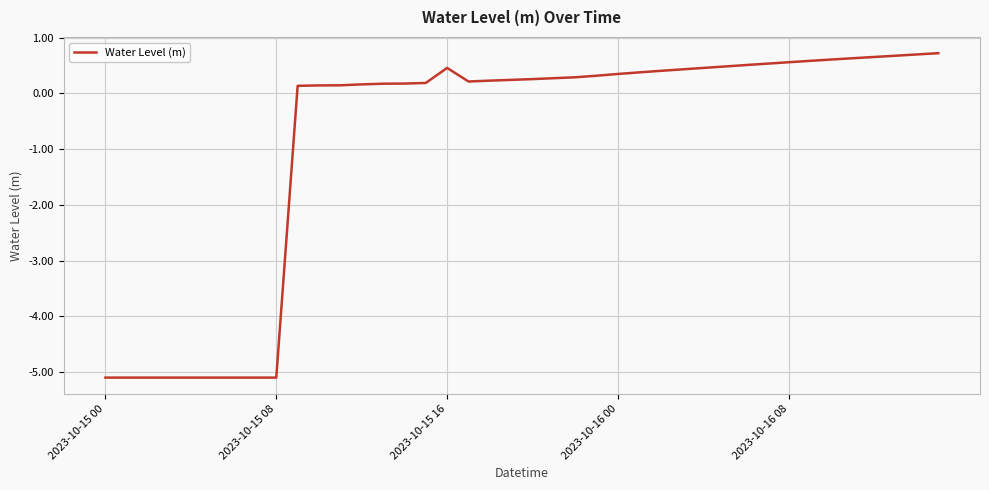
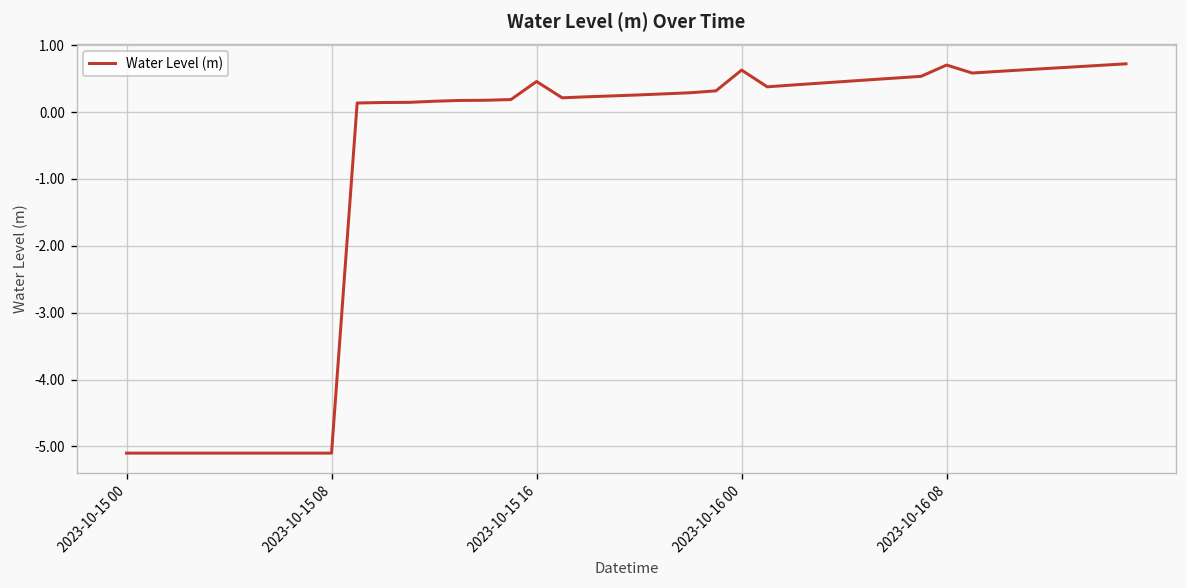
2023-10-16 00: 0.3 -> 0.6
2023-10-16 08: 0.6 -> 0.7
